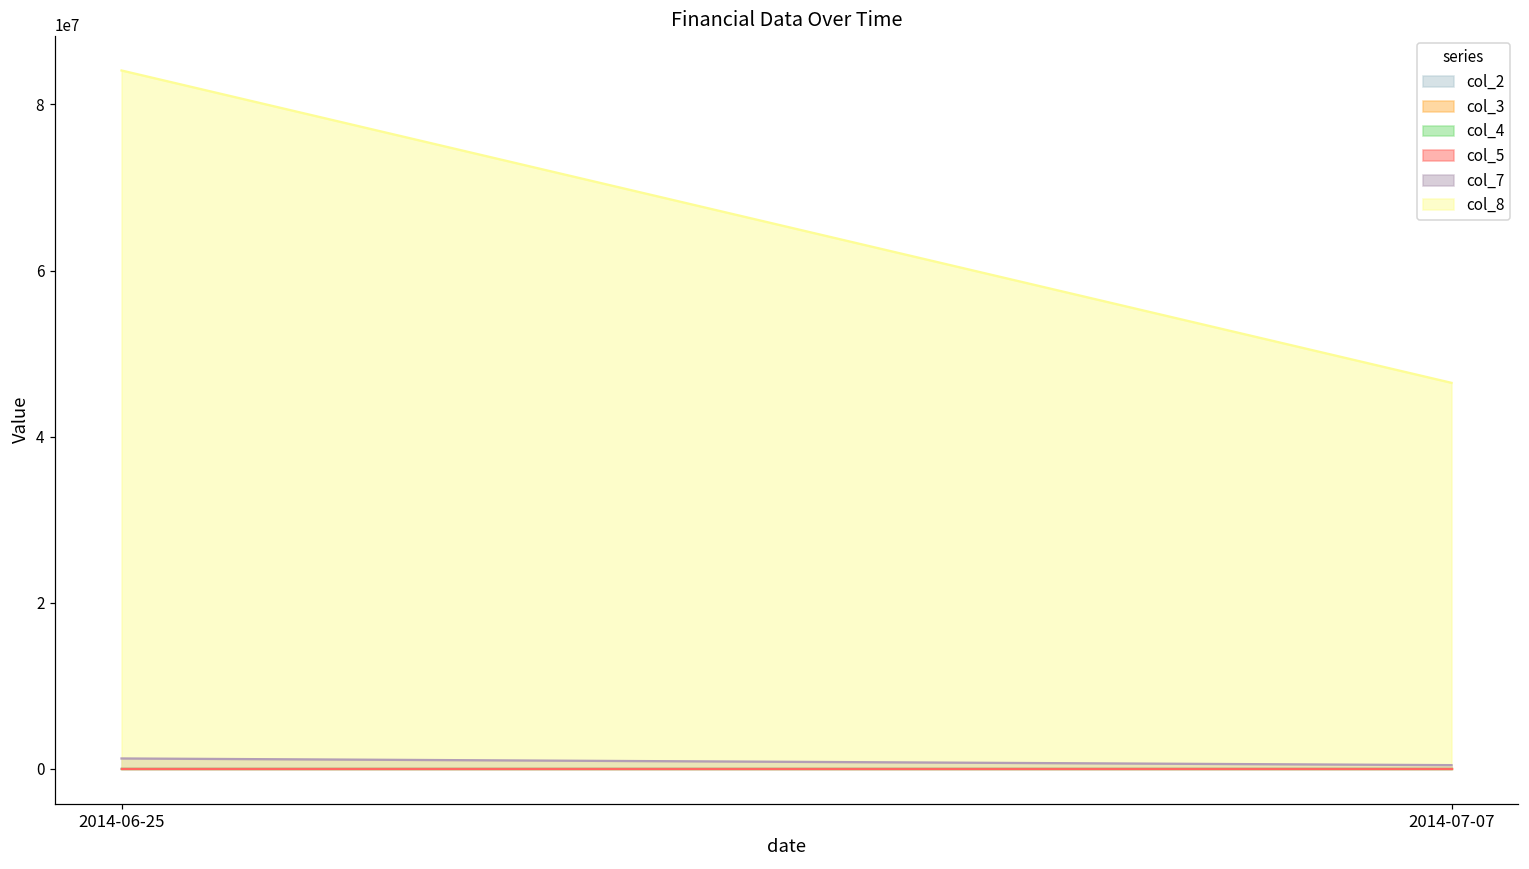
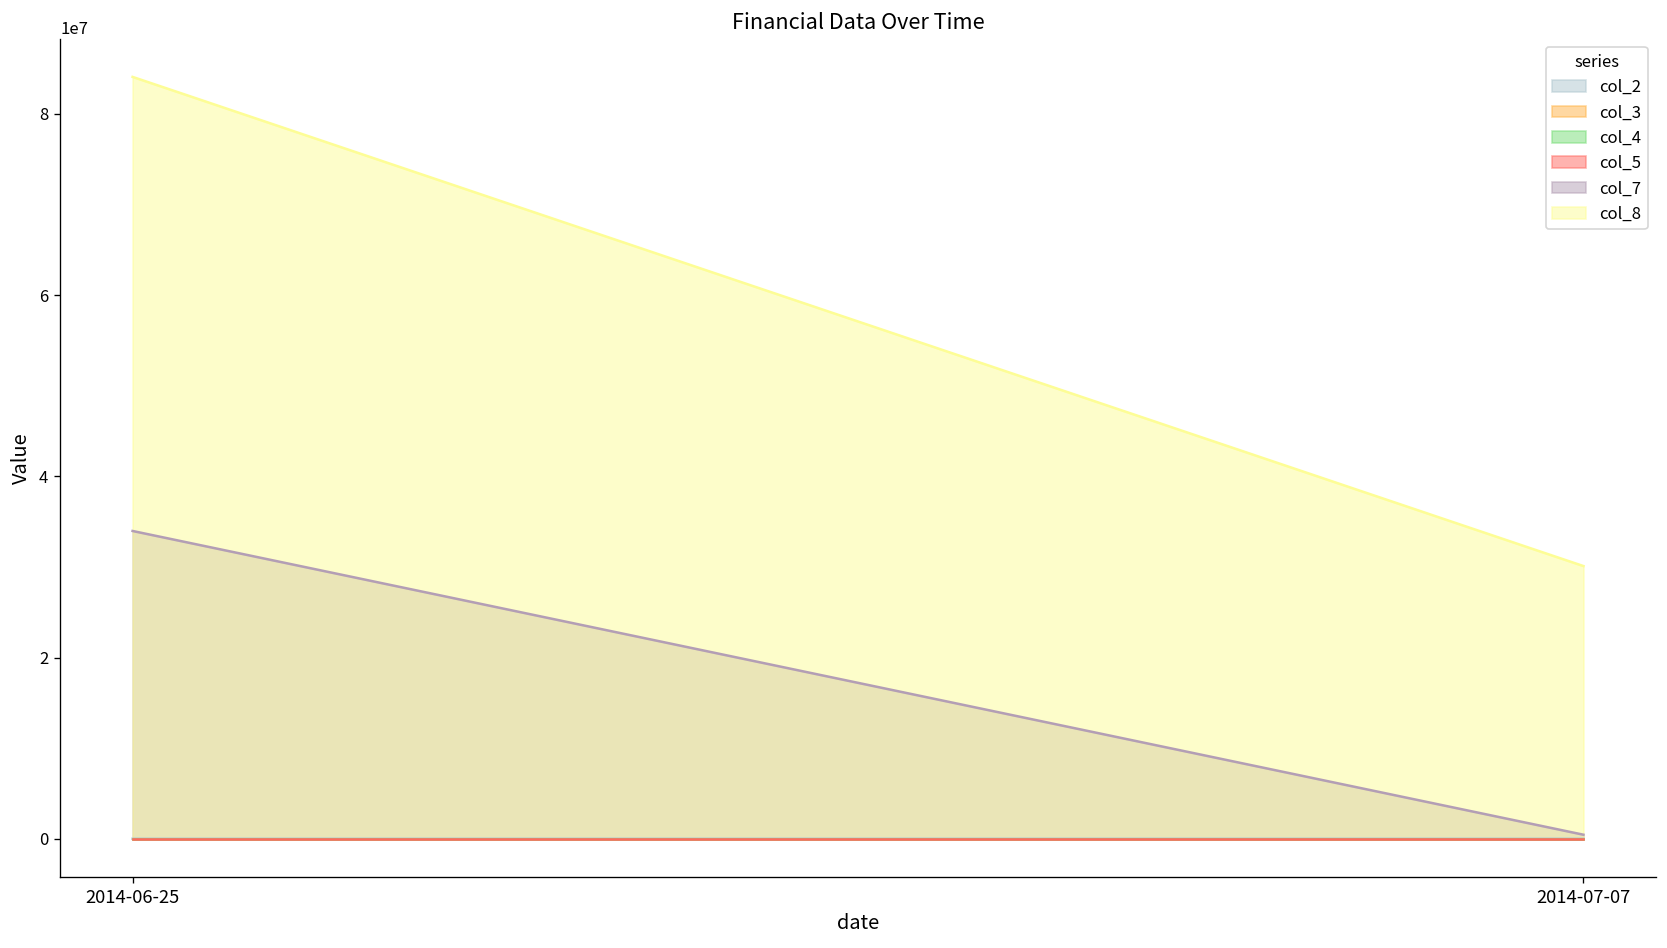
col_7, 2014-06-25: 1000000 -> 34000000
col_8, 2014-07-07: 46000000 -> 30000000
